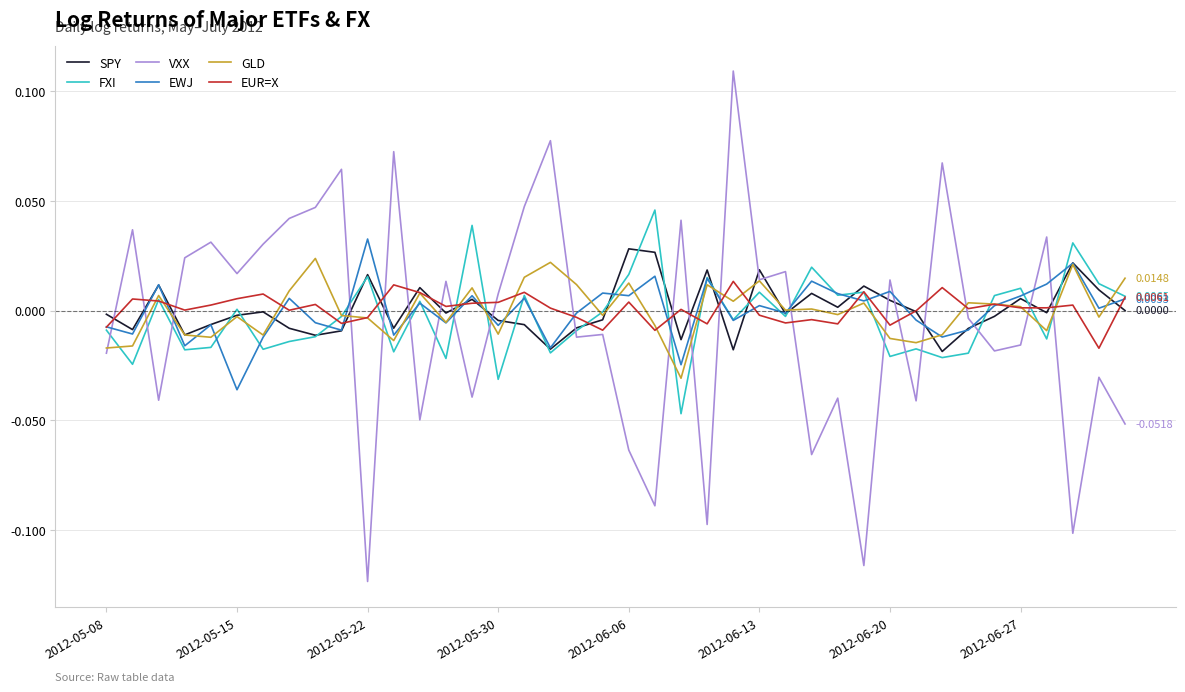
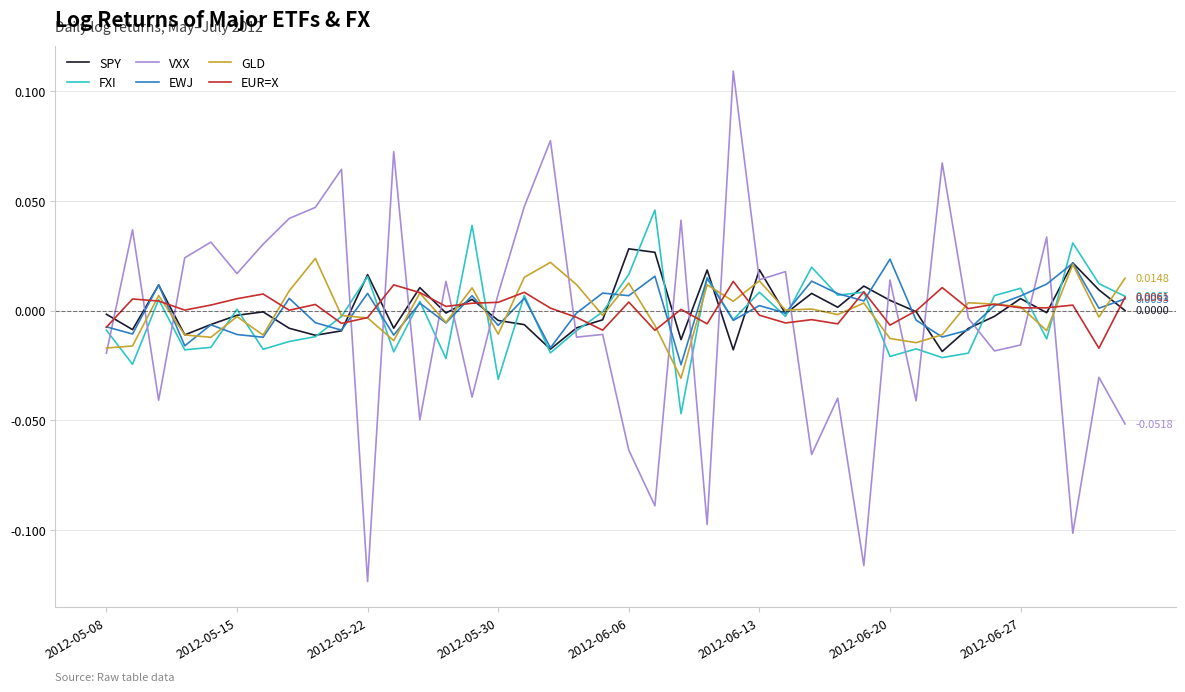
EWJ, 2012-05-15: -0.036 -> -0.011
EWJ, 2012-05-22: 0.033 -> 0.008
EWJ, 2012-06-20: 0.009 -> 0.023
